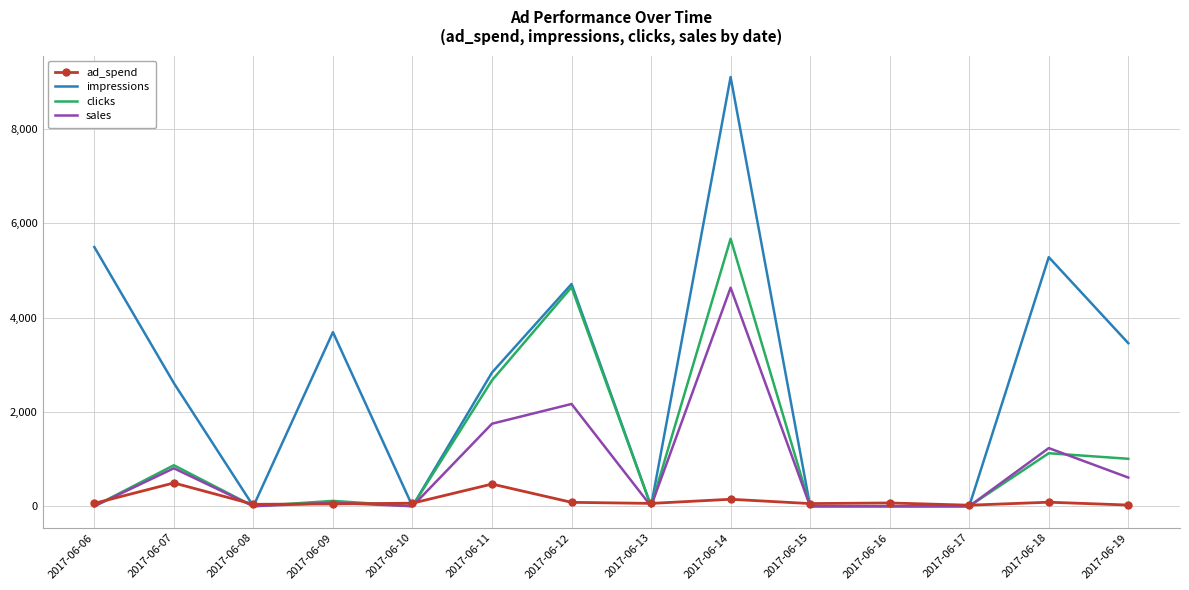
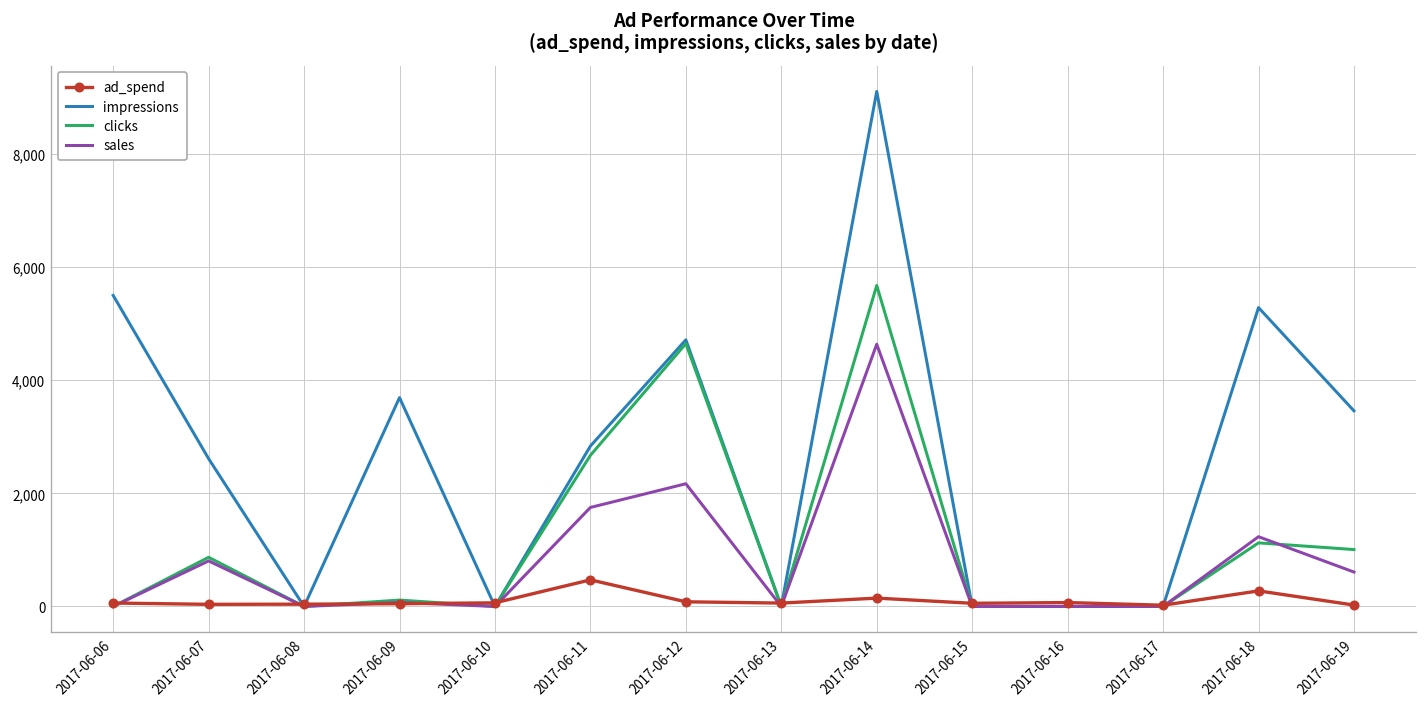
ad_spend, 2017-06-07: 500 -> 0
ad_spend, 2017-06-18: 100 -> 300
